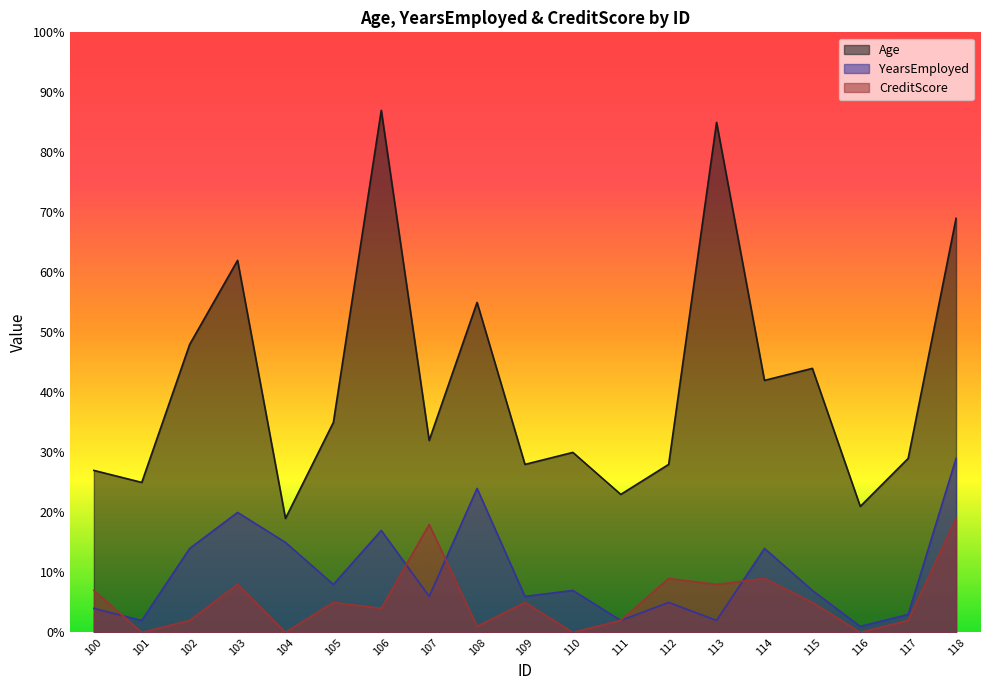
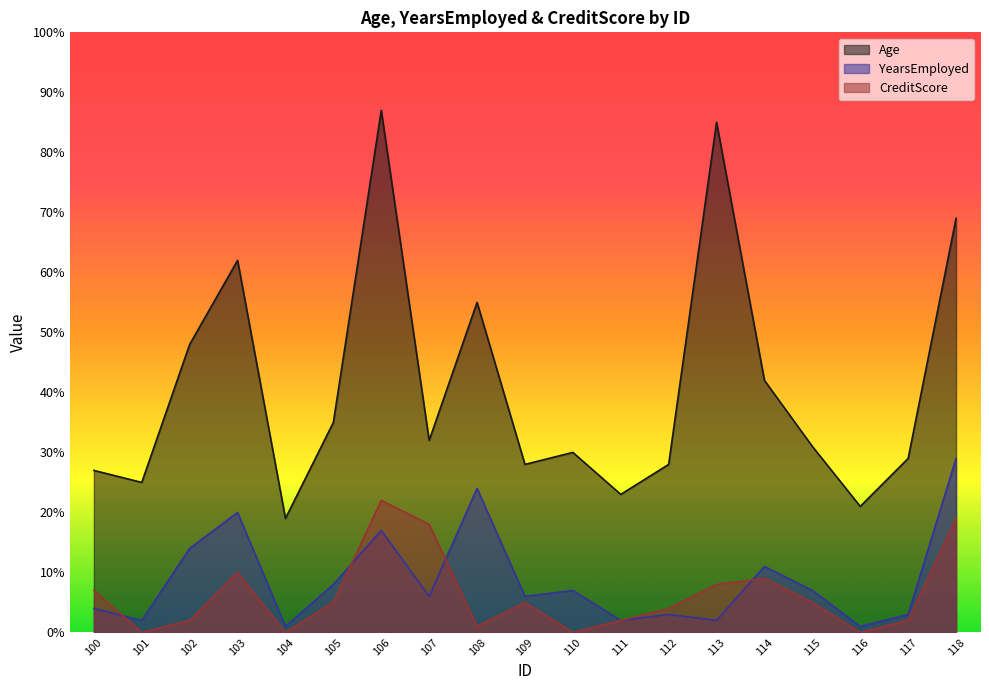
CreditScore, 103: 8% -> 10%
YearsEmployed, 104: 15% -> 1%
CreditScore, 106: 4% -> 22%
YearsEmployed, 112: 5% -> 3%
CreditScore, 112: 9% -> 4%
YearsEmployed, 114: 14% -> 11%
Age, 115: 44% -> 31%
